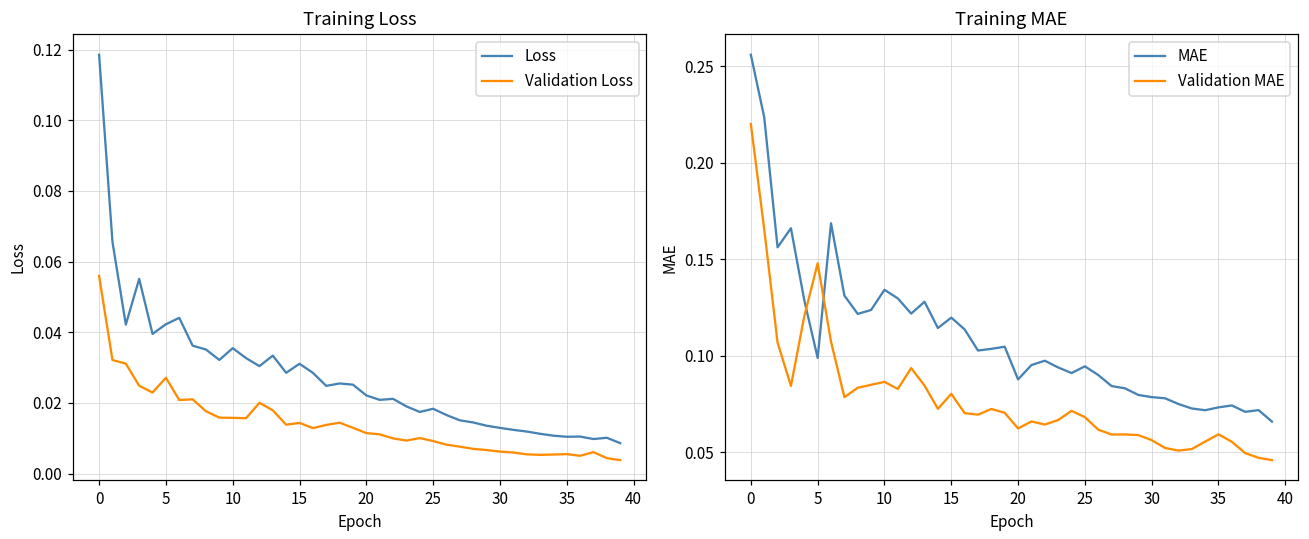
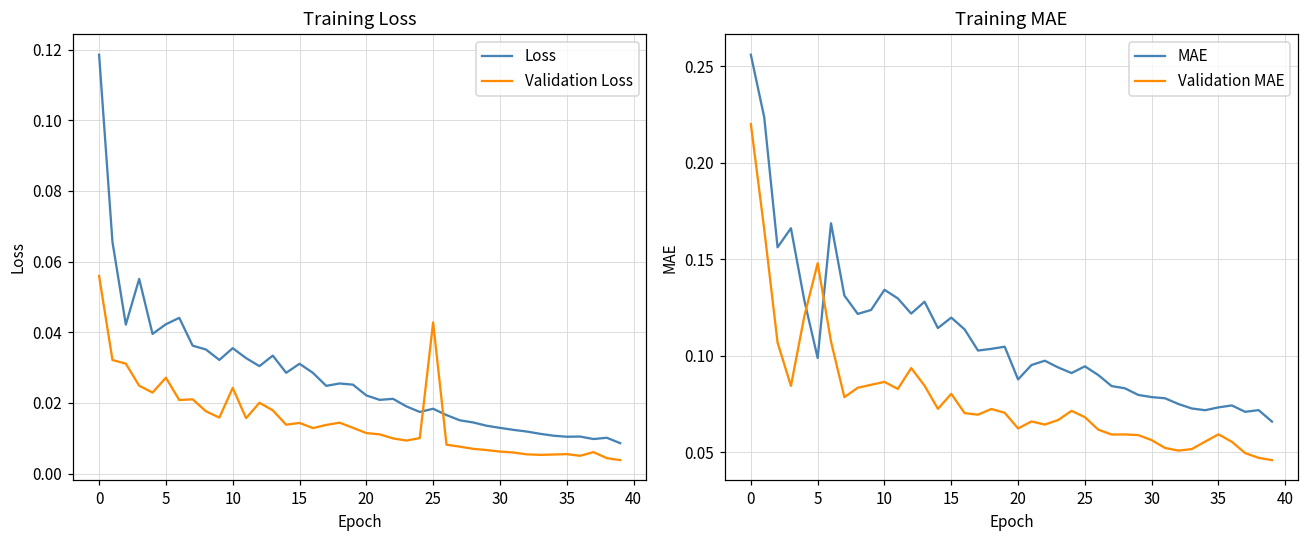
Training Loss, Validation Loss, 10: 0.016 -> 0.024
Training Loss, Validation Loss, 25: 0.009 -> 0.043
